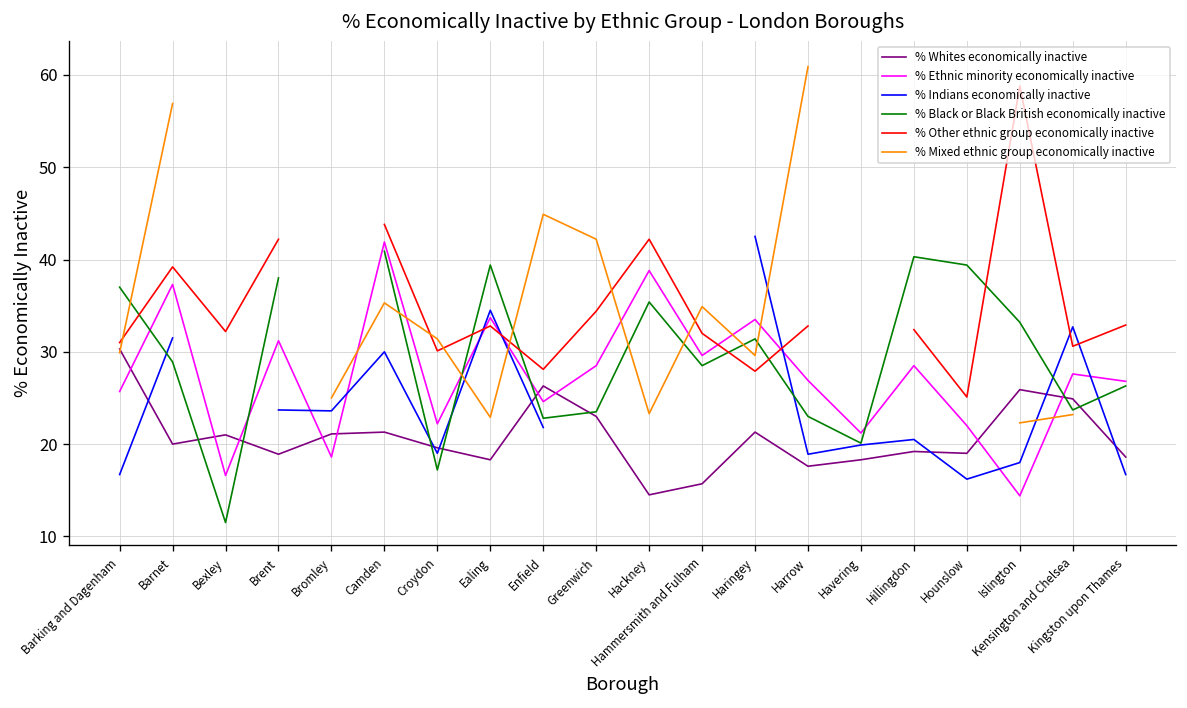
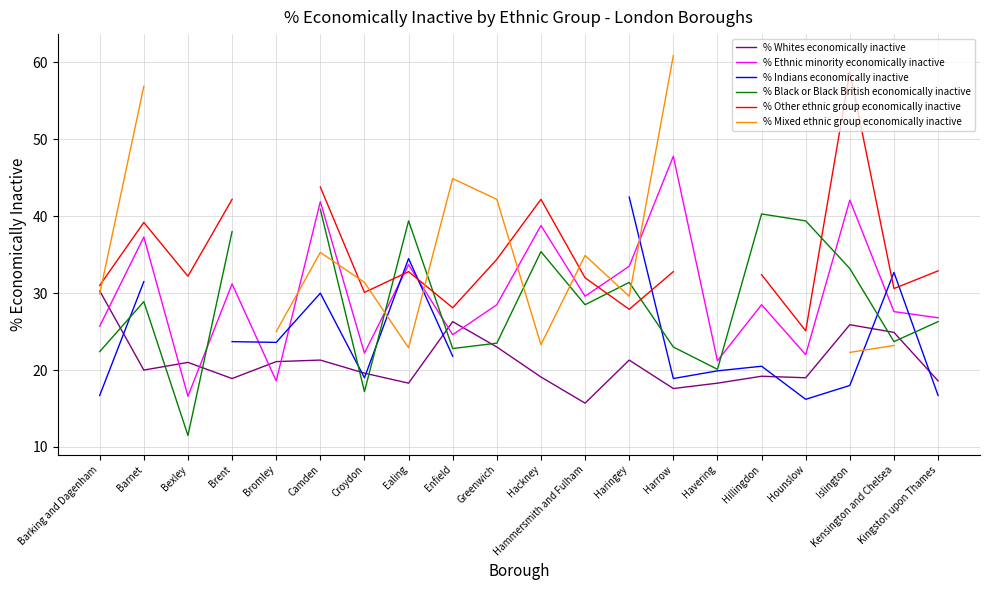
% Black or Black British economically inactive, Barking and Dagenham: 37 -> 22
% Whites economically inactive, Hackney: 15 -> 19
% Ethnic minority economically inactive, Harrow: 27 -> 48
% Ethnic minority economically inactive, Islington: 14 -> 42
